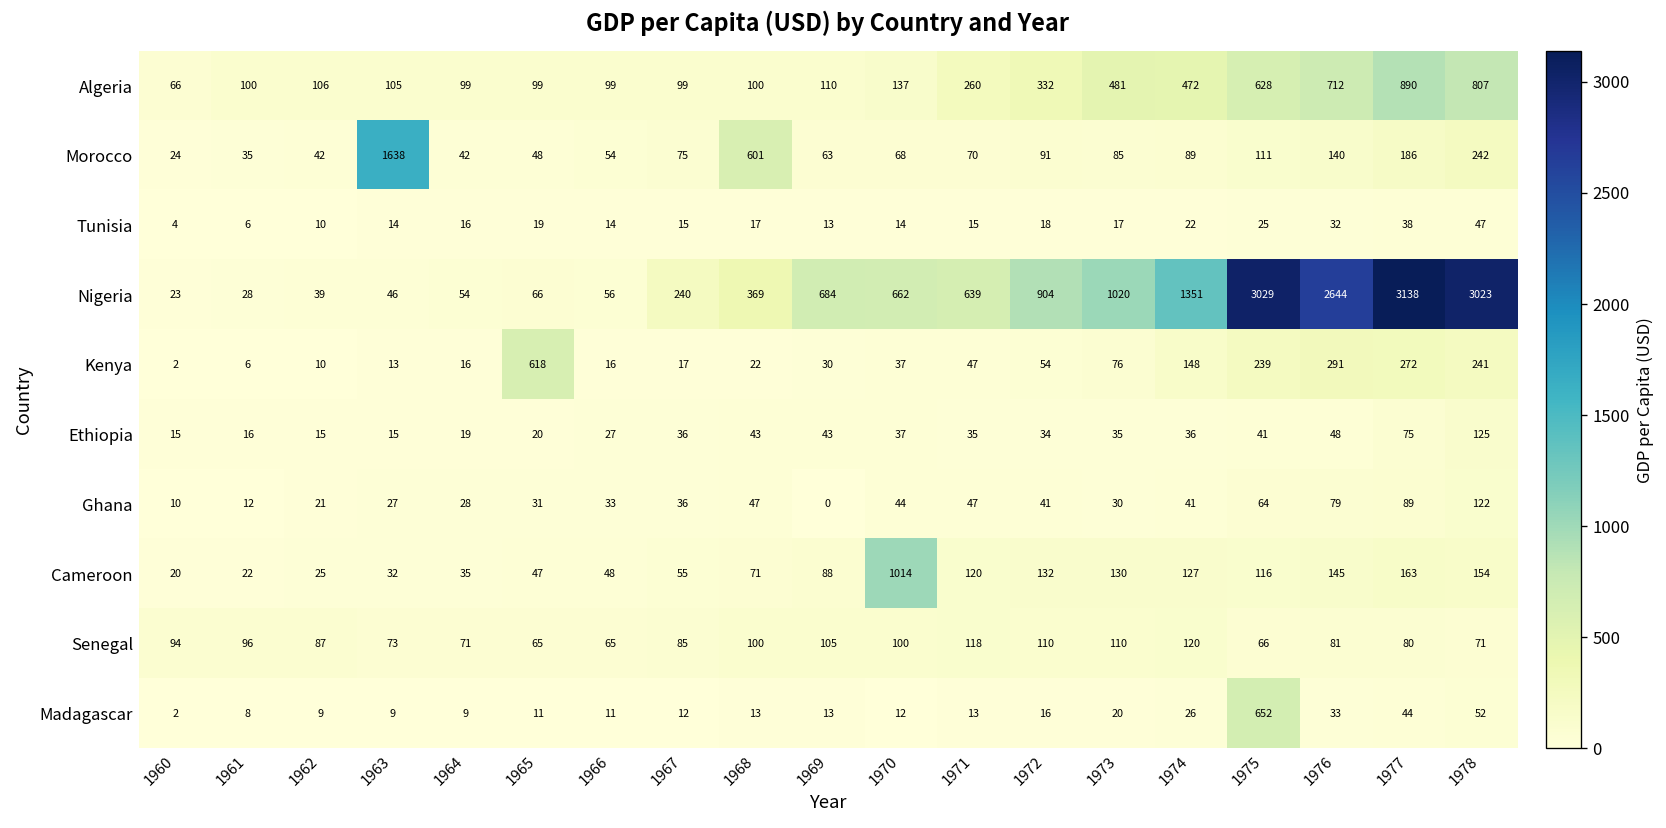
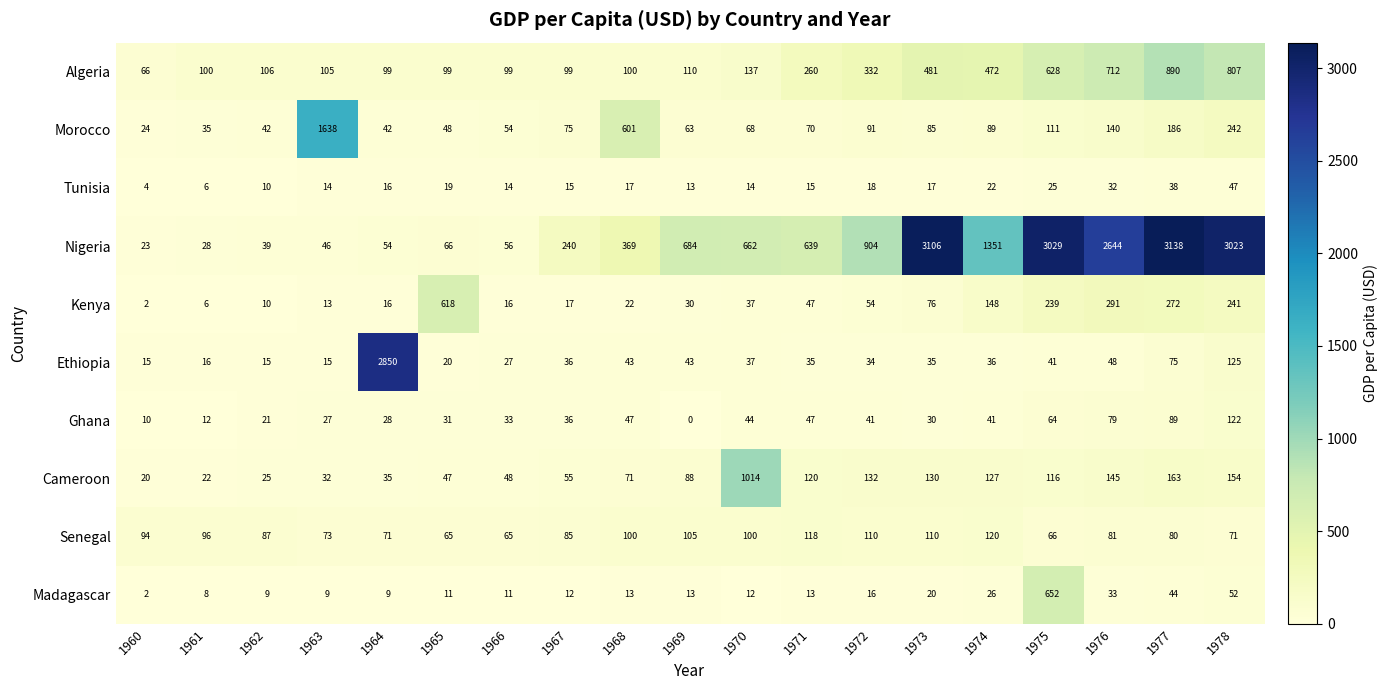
Nigeria, 1973: 1020 -> 3106
Ethiopia, 1964: 19 -> 2850
